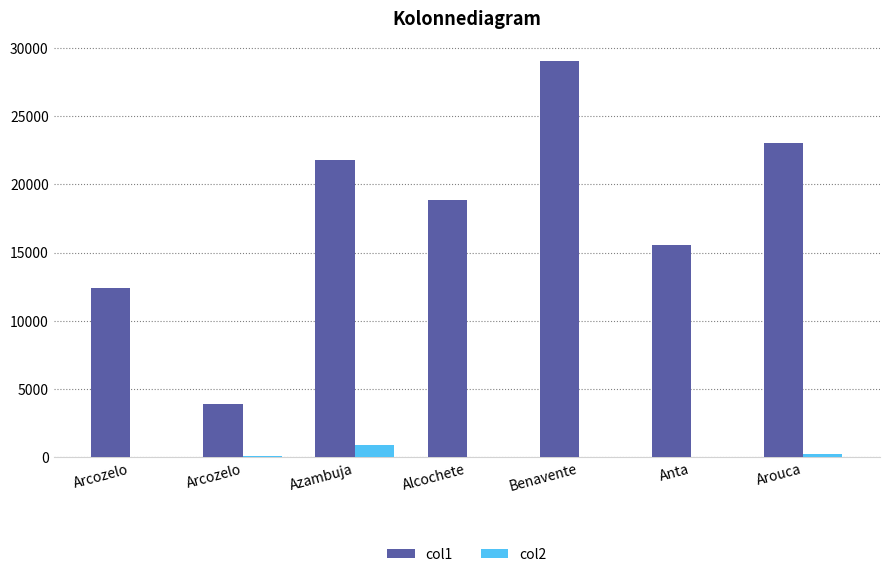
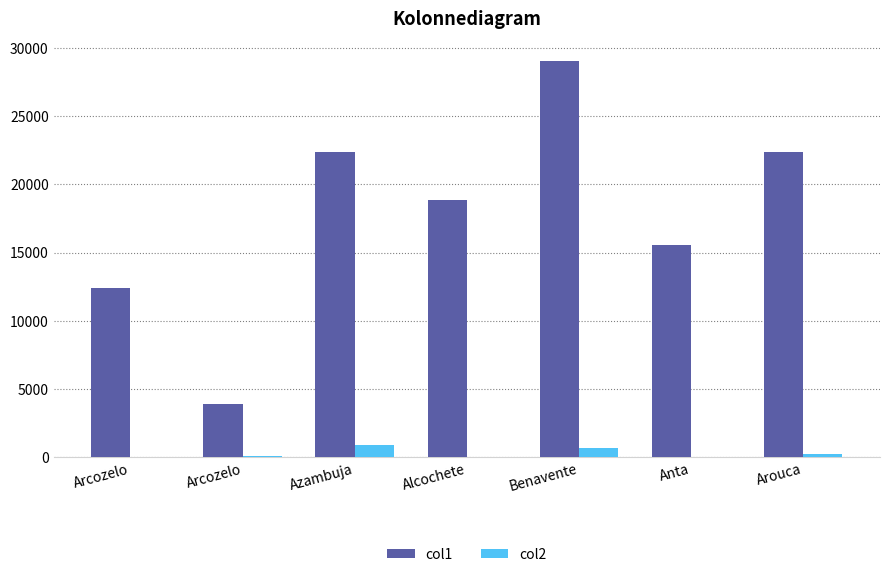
col1, Azambuja: 21800 -> 22400
col2, Benavente: 0 -> 700
col1, Arouca: 23000 -> 22400
